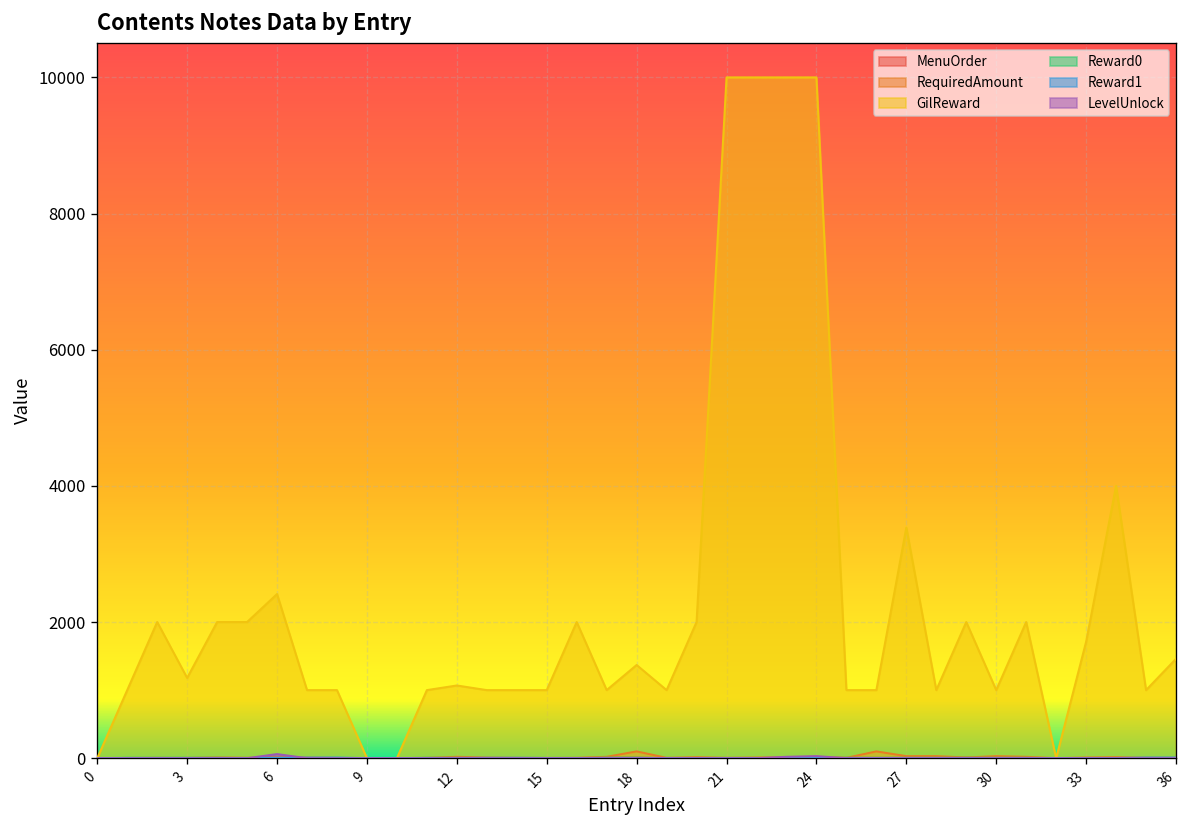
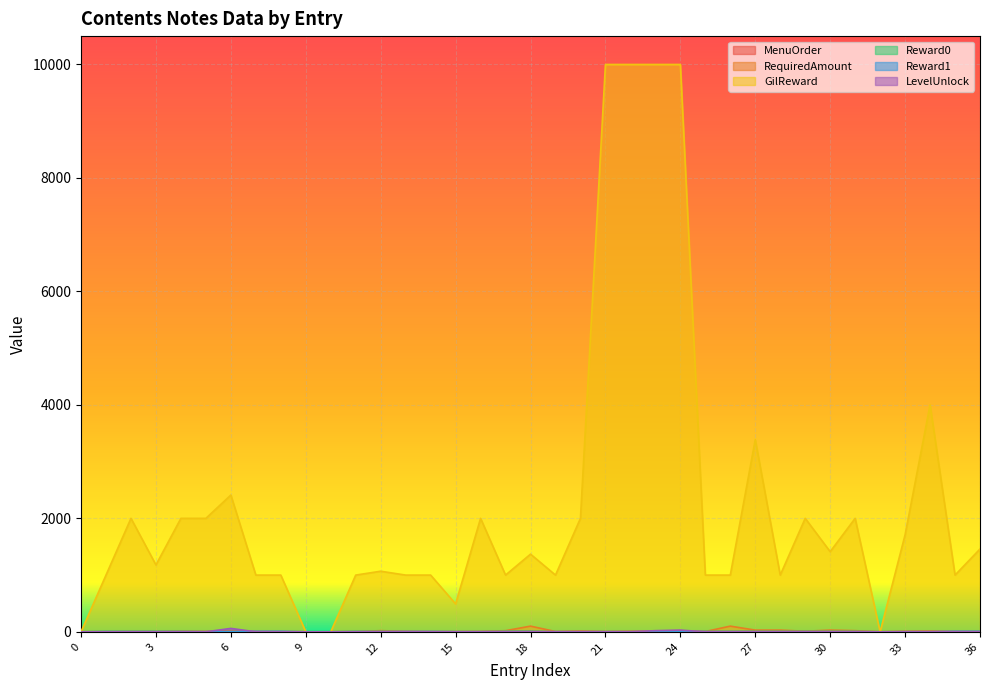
GilReward, 15: 1000 -> 500
GilReward, 30: 1000 -> 1400
